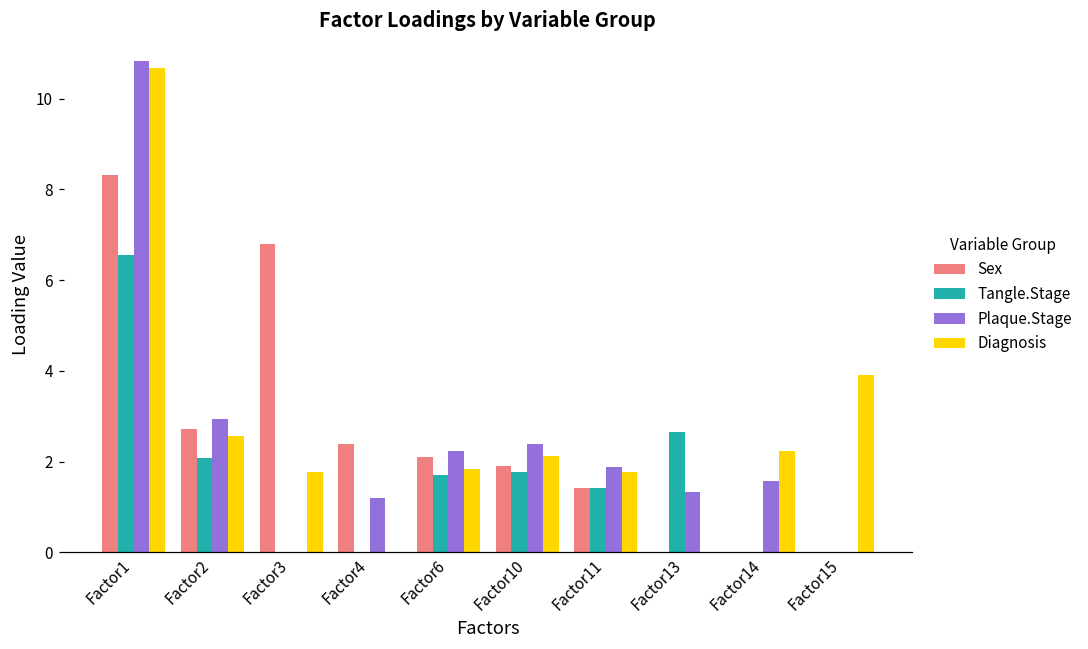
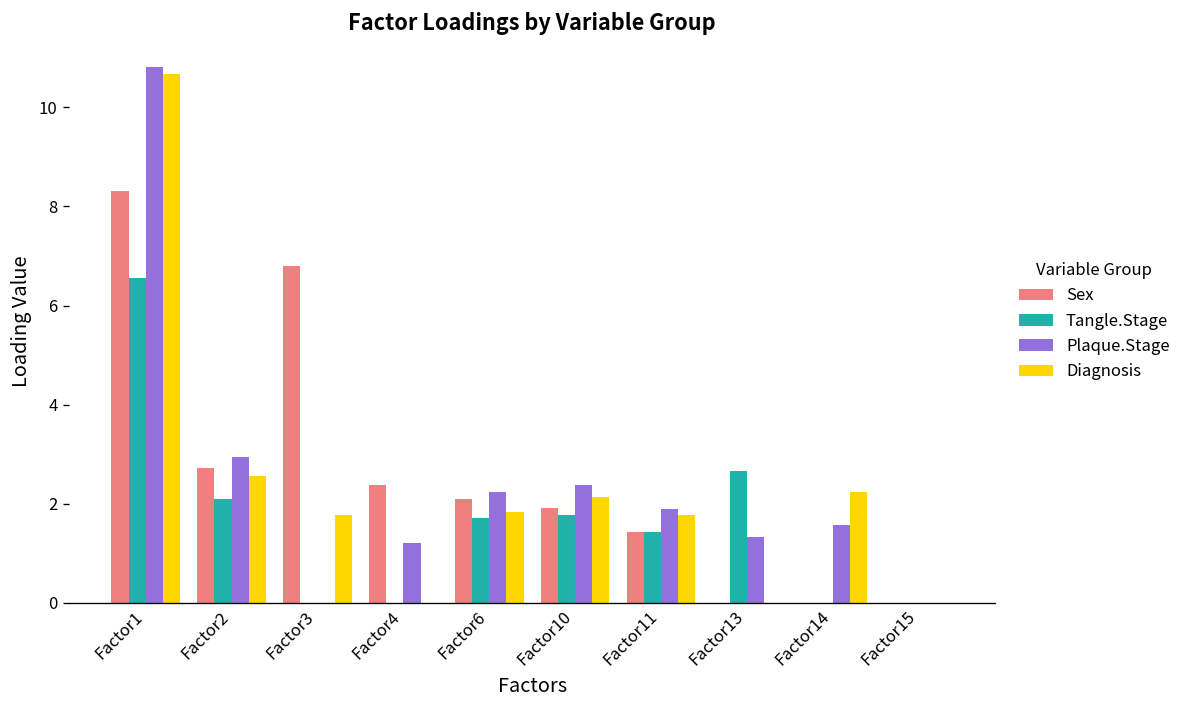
Diagnosis, Factor15: 3.9 -> 0.0
